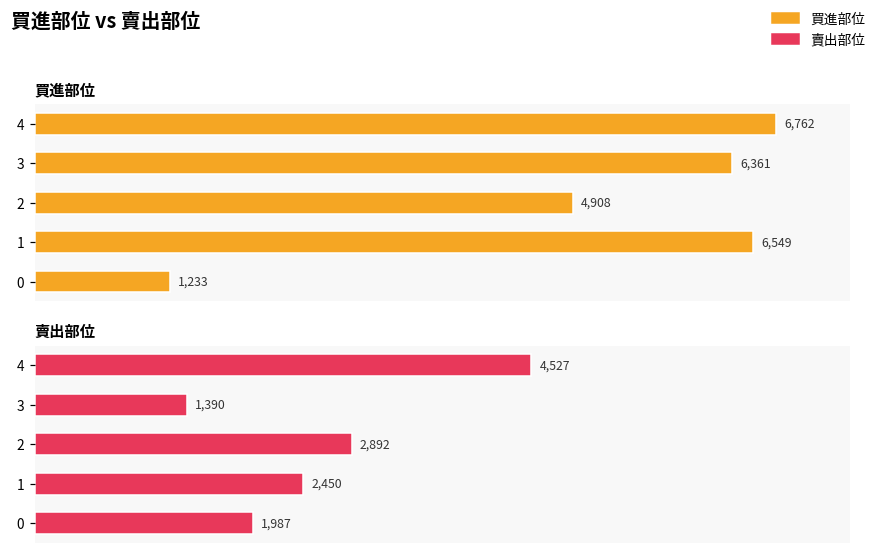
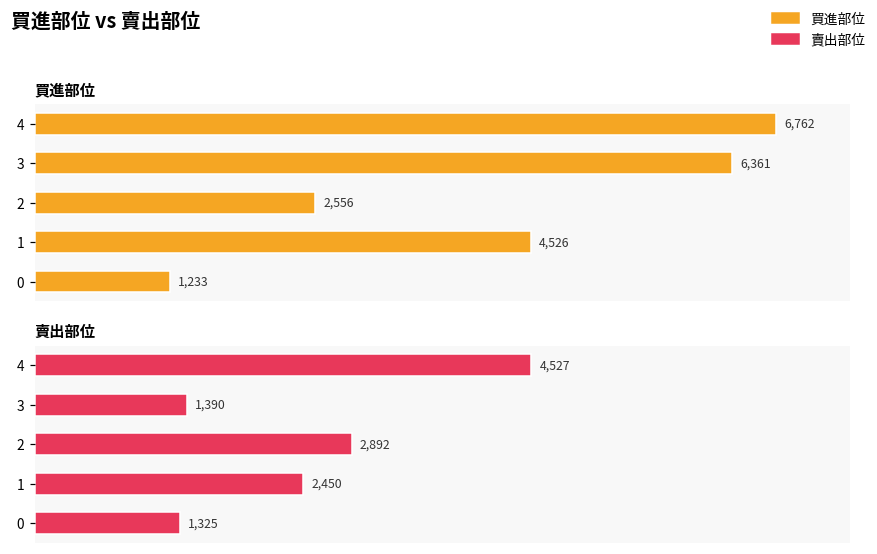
買進部位, 2: 4,908 -> 2,556
買進部位, 1: 6,549 -> 4,526
賣出部位, 0: 1,987 -> 1,325
